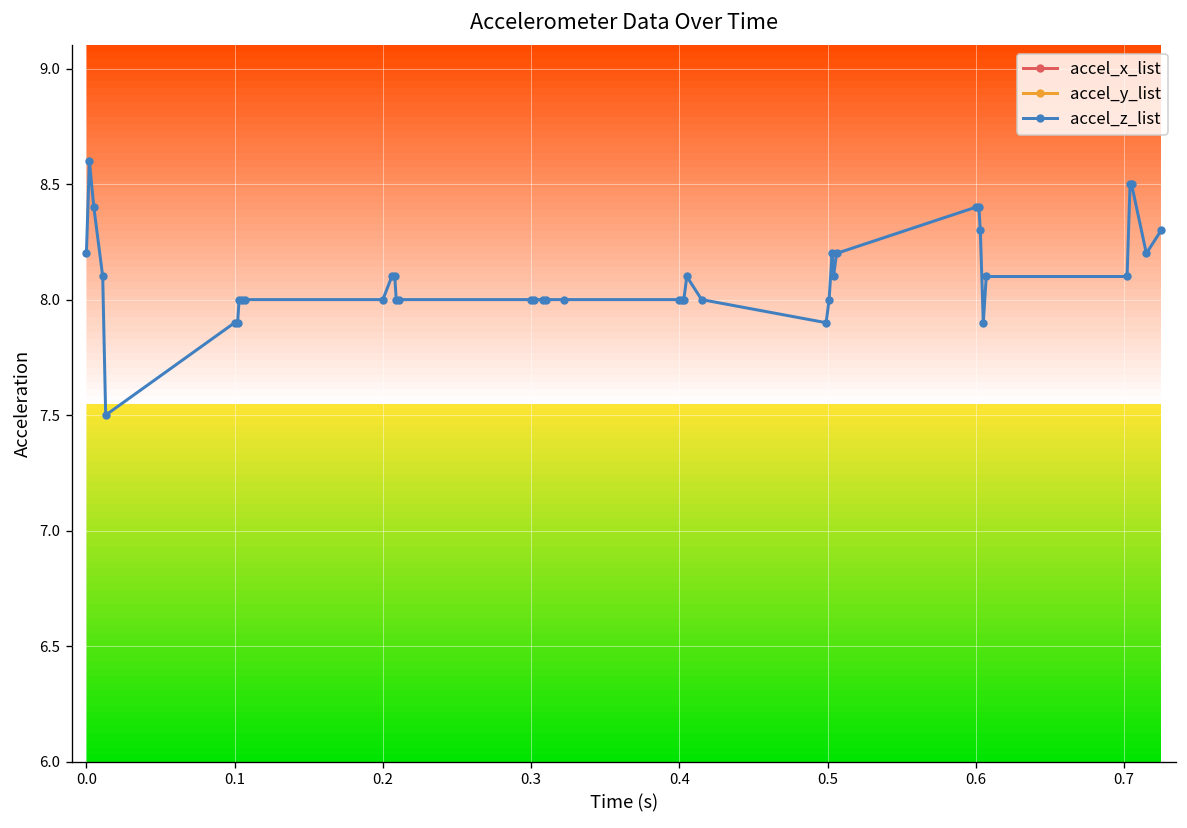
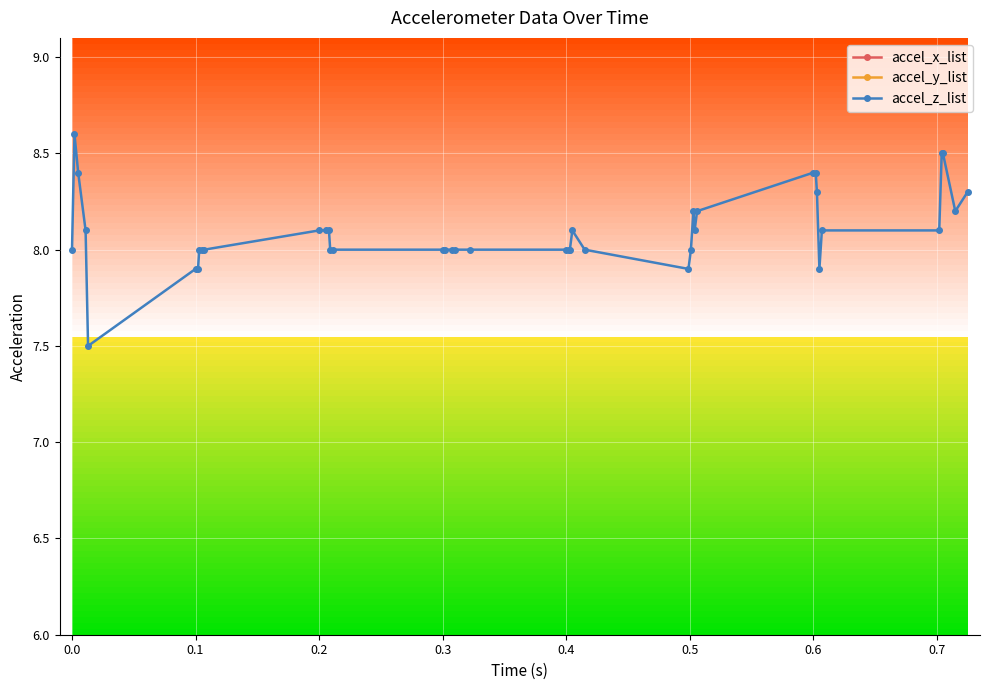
accel_z_list, 0.0: 8.2 -> 8.0
accel_z_list, 0.2: 8.0 -> 8.1
